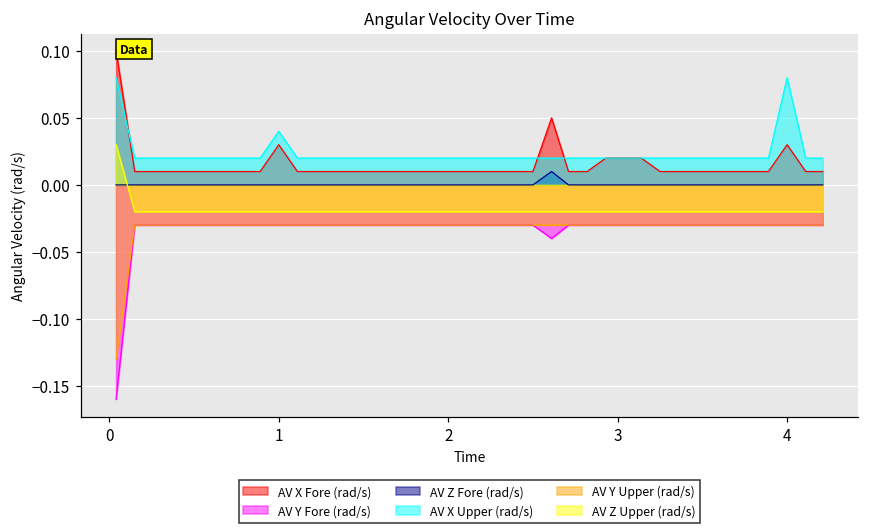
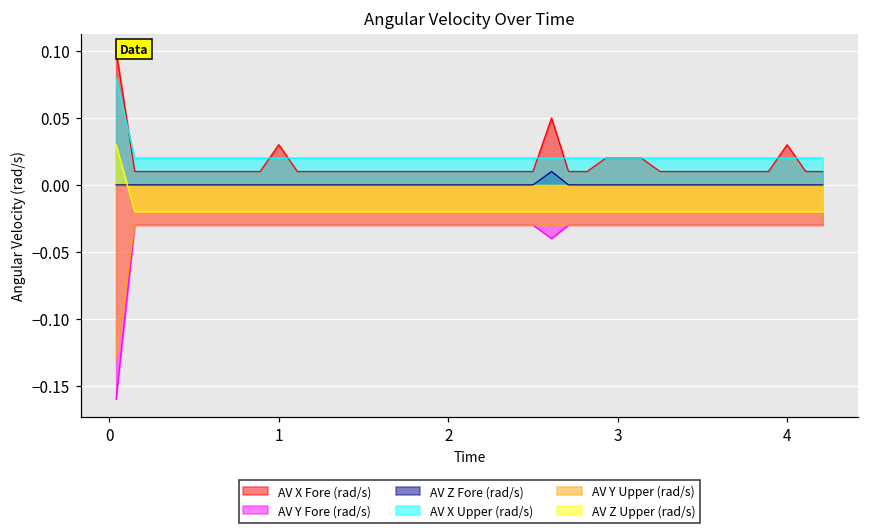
AV X Upper (rad/s), 1: 0.04 -> 0.02
AV X Upper (rad/s), 4: 0.08 -> 0.02
